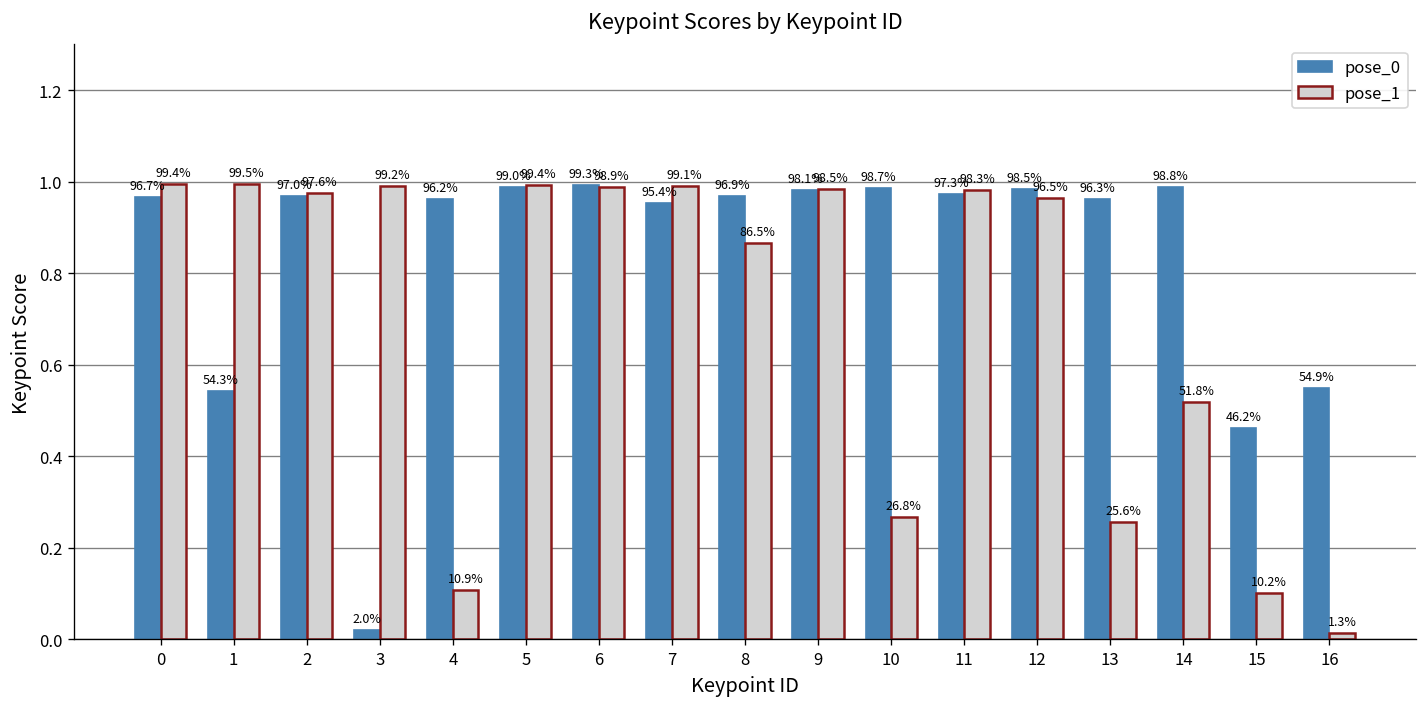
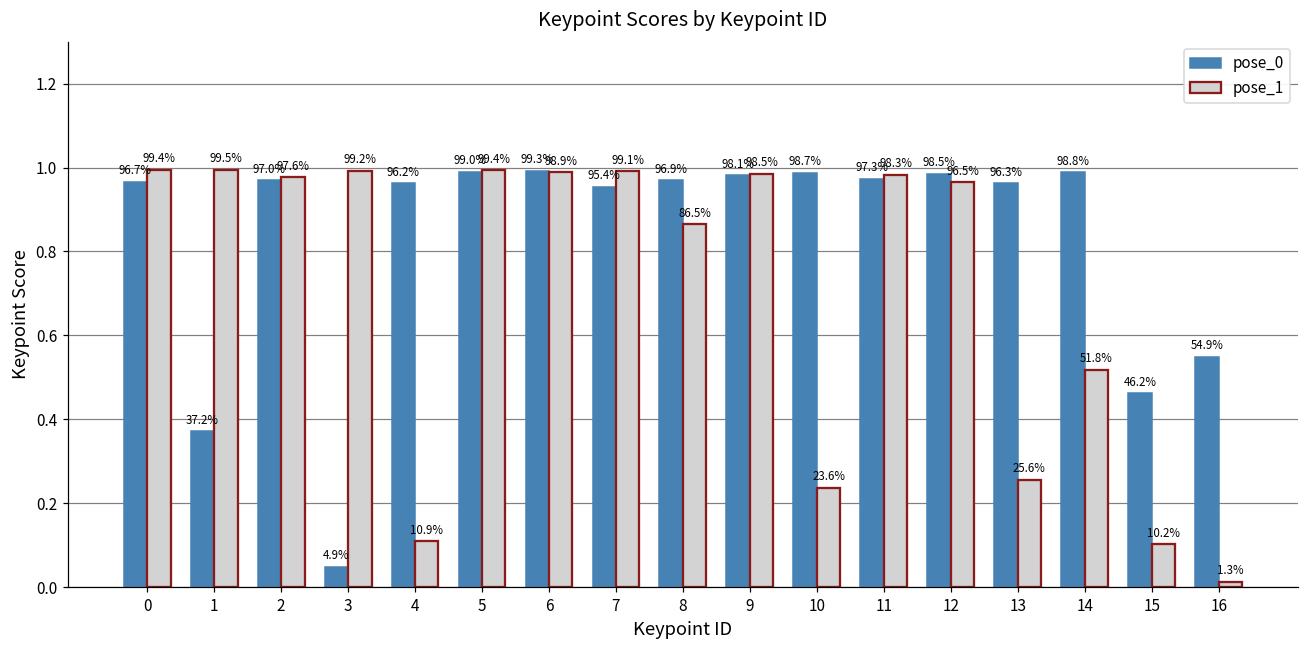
pose_0, 1: 54.3% -> 37.2%
pose_0, 3: 2.0% -> 4.9%
pose_1, 10: 26.8% -> 23.6%
